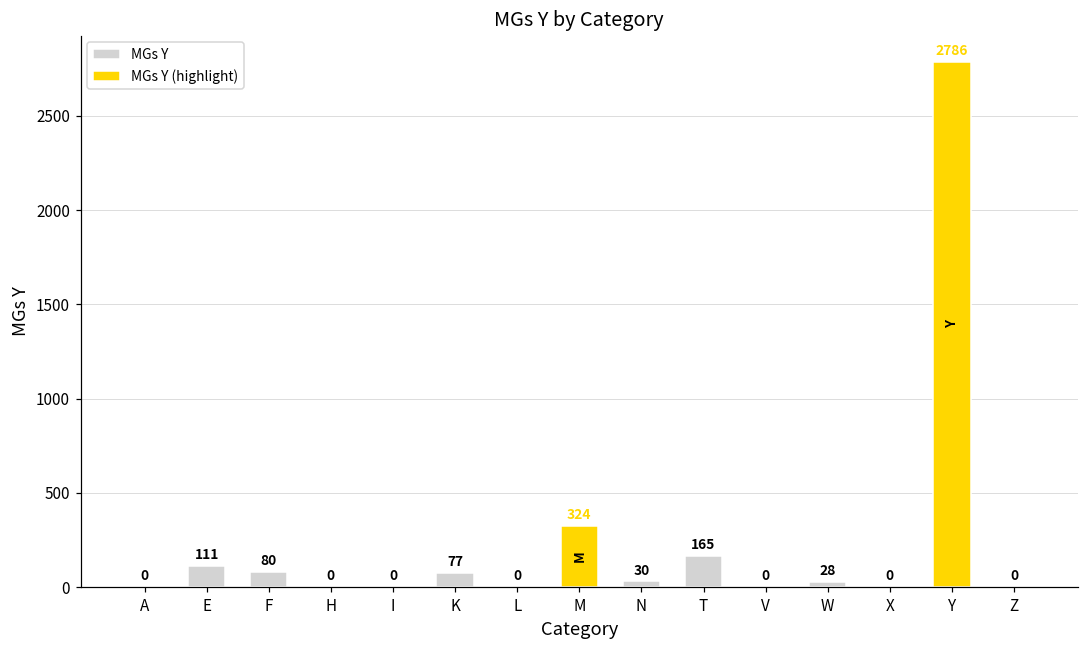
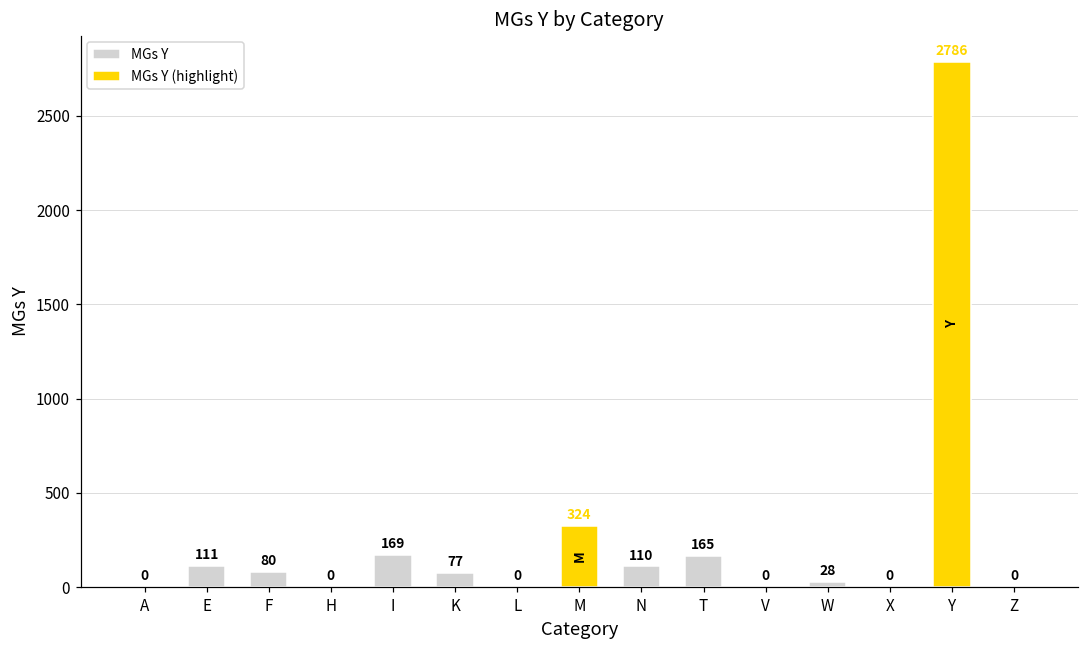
MGs Y, I: 0 -> 169
MGs Y, N: 30 -> 110
